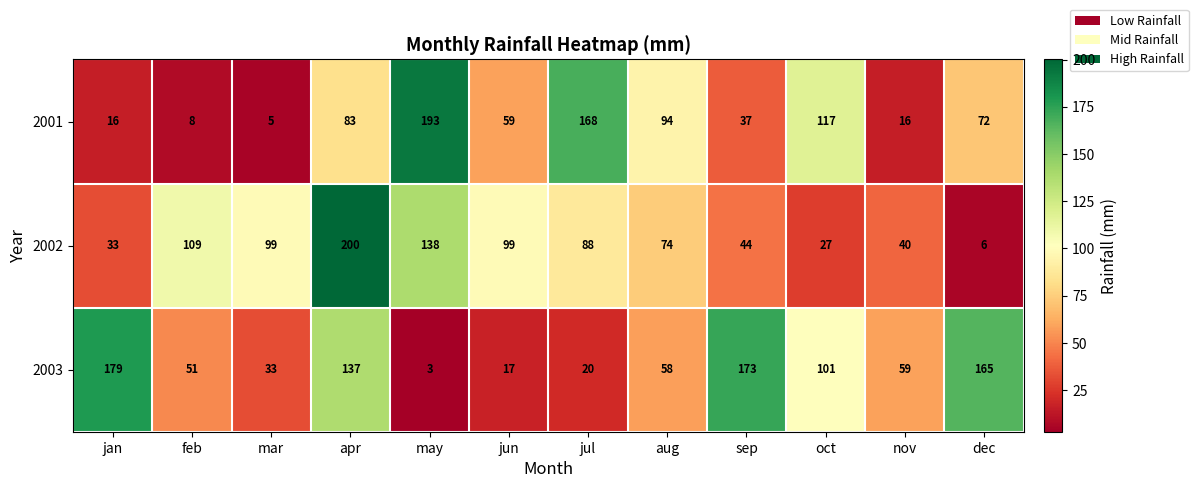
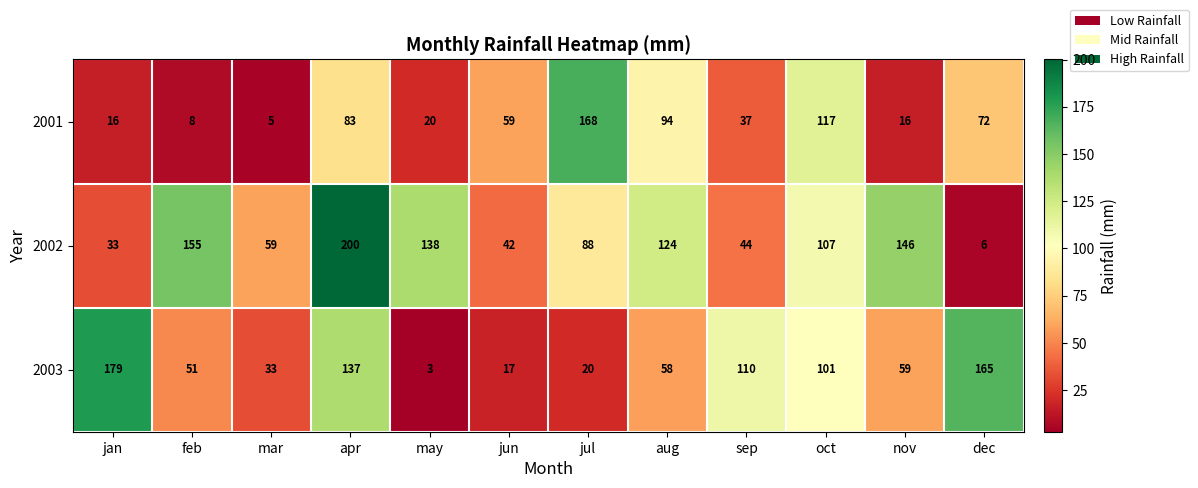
2001, may: 193 -> 20
2002, feb: 109 -> 155
2002, mar: 99 -> 59
2002, jun: 99 -> 42
2002, aug: 74 -> 124
2002, oct: 27 -> 107
2002, nov: 40 -> 146
2003, sep: 173 -> 110
